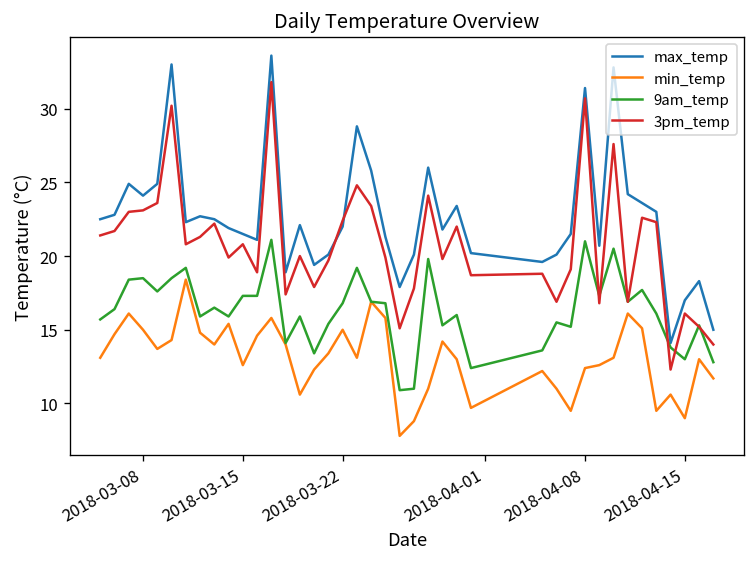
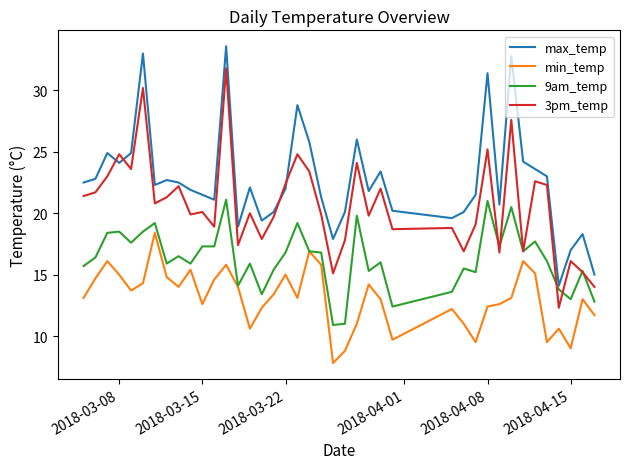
3pm_temp, 2018-03-08: 23.1 -> 24.8
3pm_temp, 2018-03-15: 20.8 -> 20.1
3pm_temp, 2018-04-08: 30.7 -> 25.2
